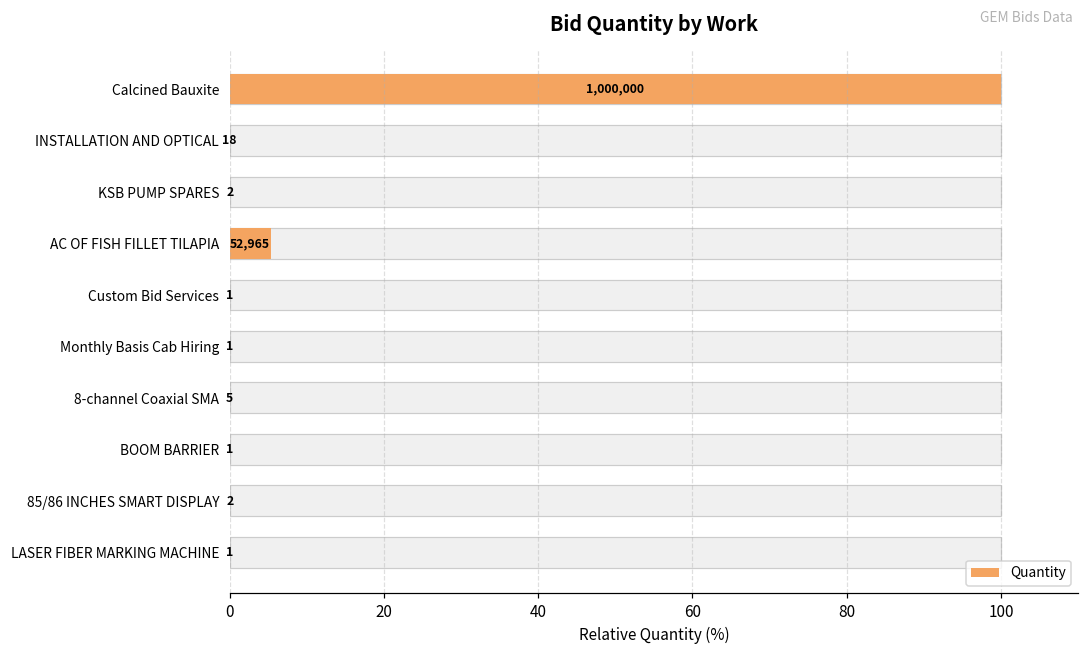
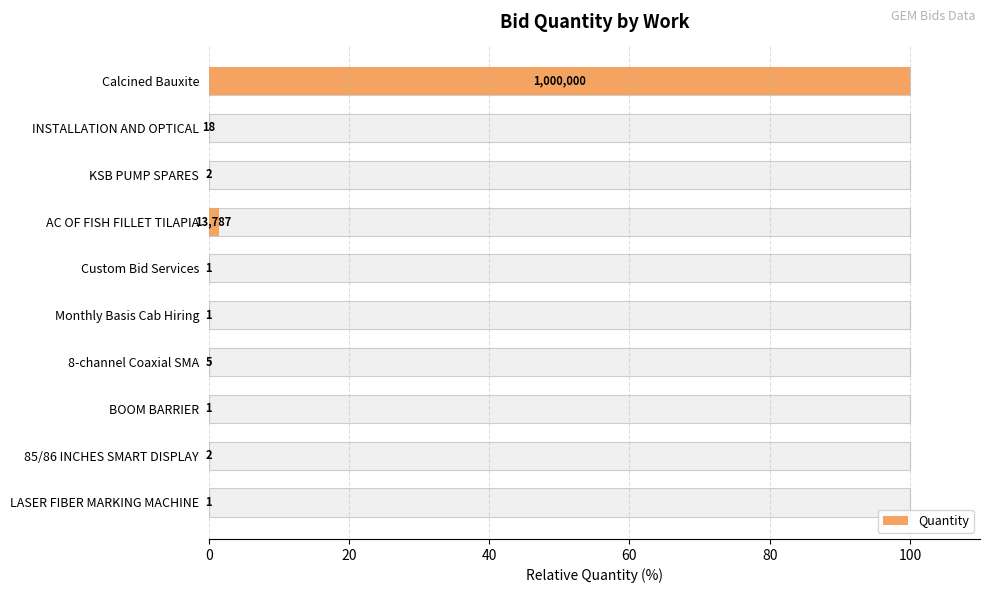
Quantity, AC OF FISH FILLET TILAPIA: 52,965 -> 13,787
